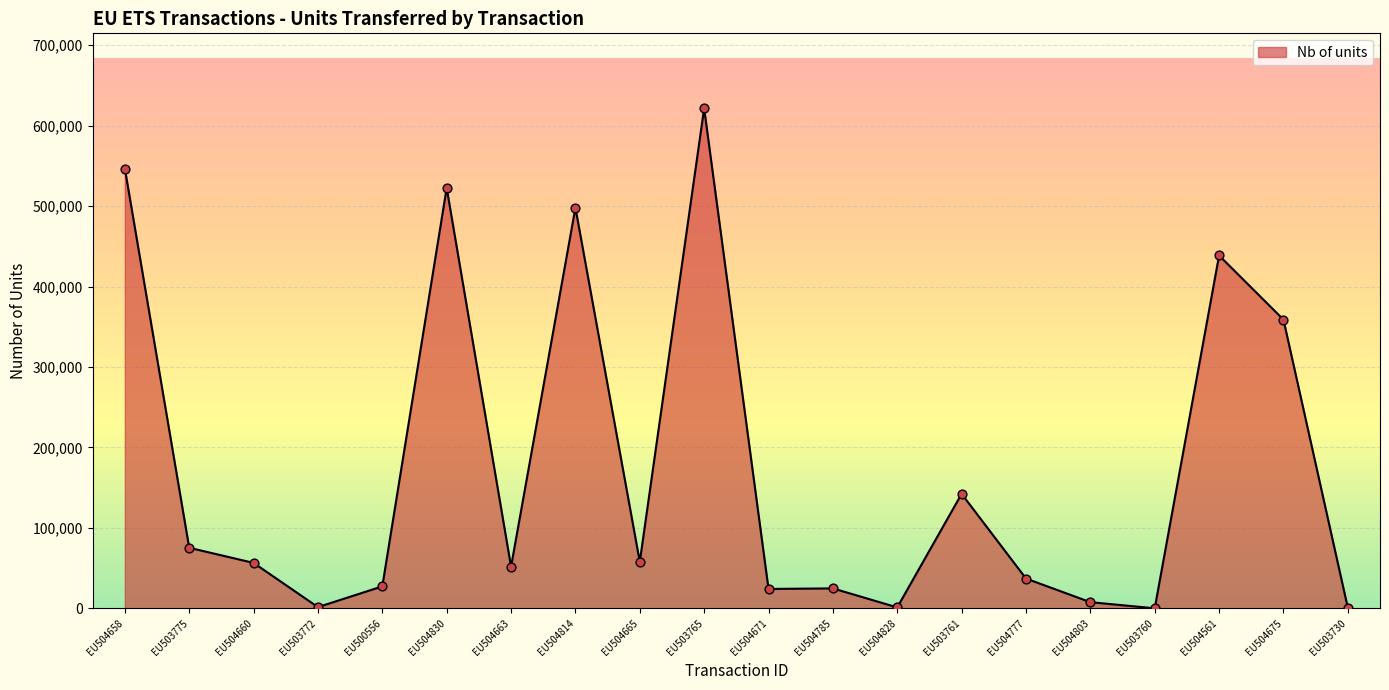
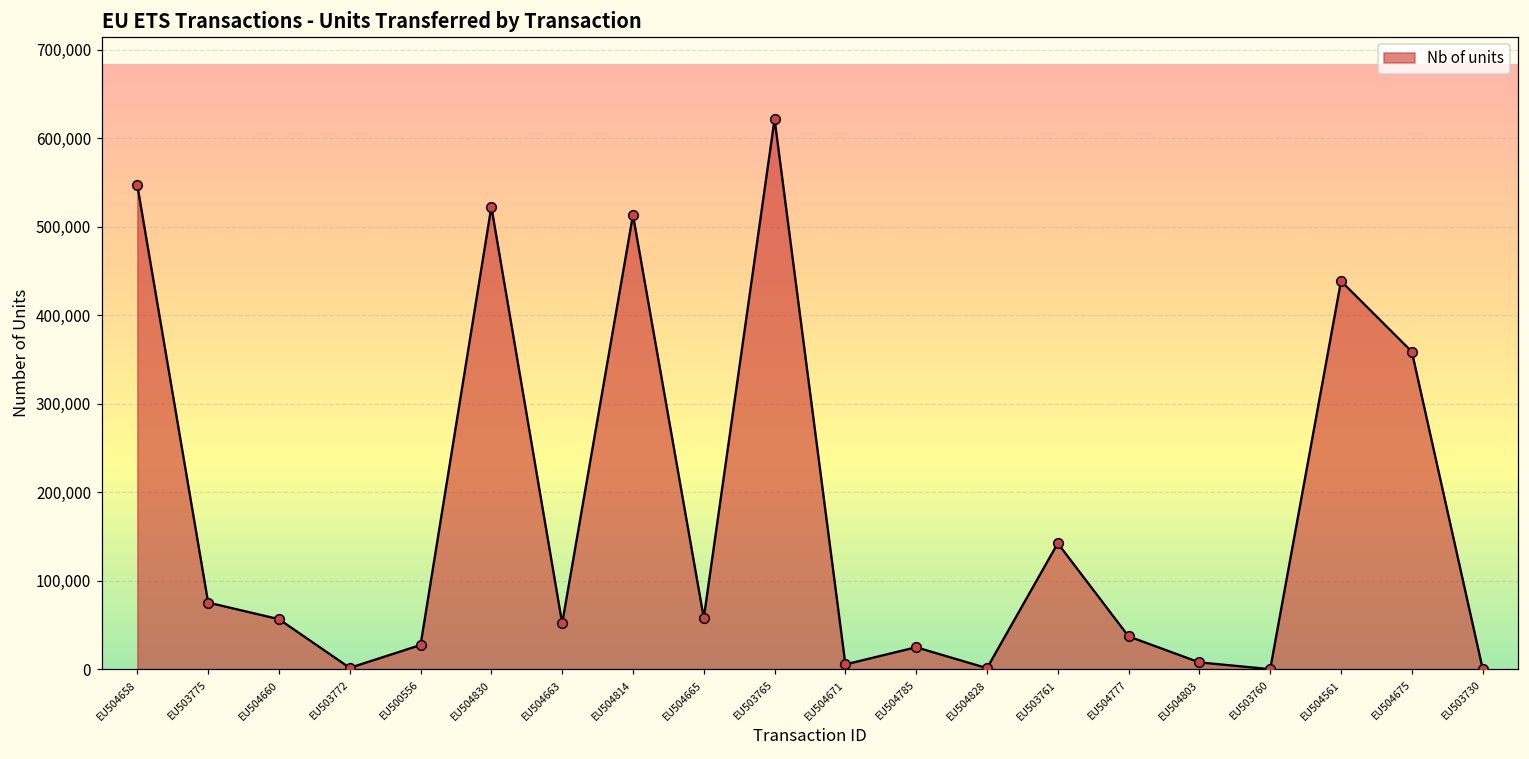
EU504814: 500,000 -> 510,000
EU504671: 20,000 -> 10,000
